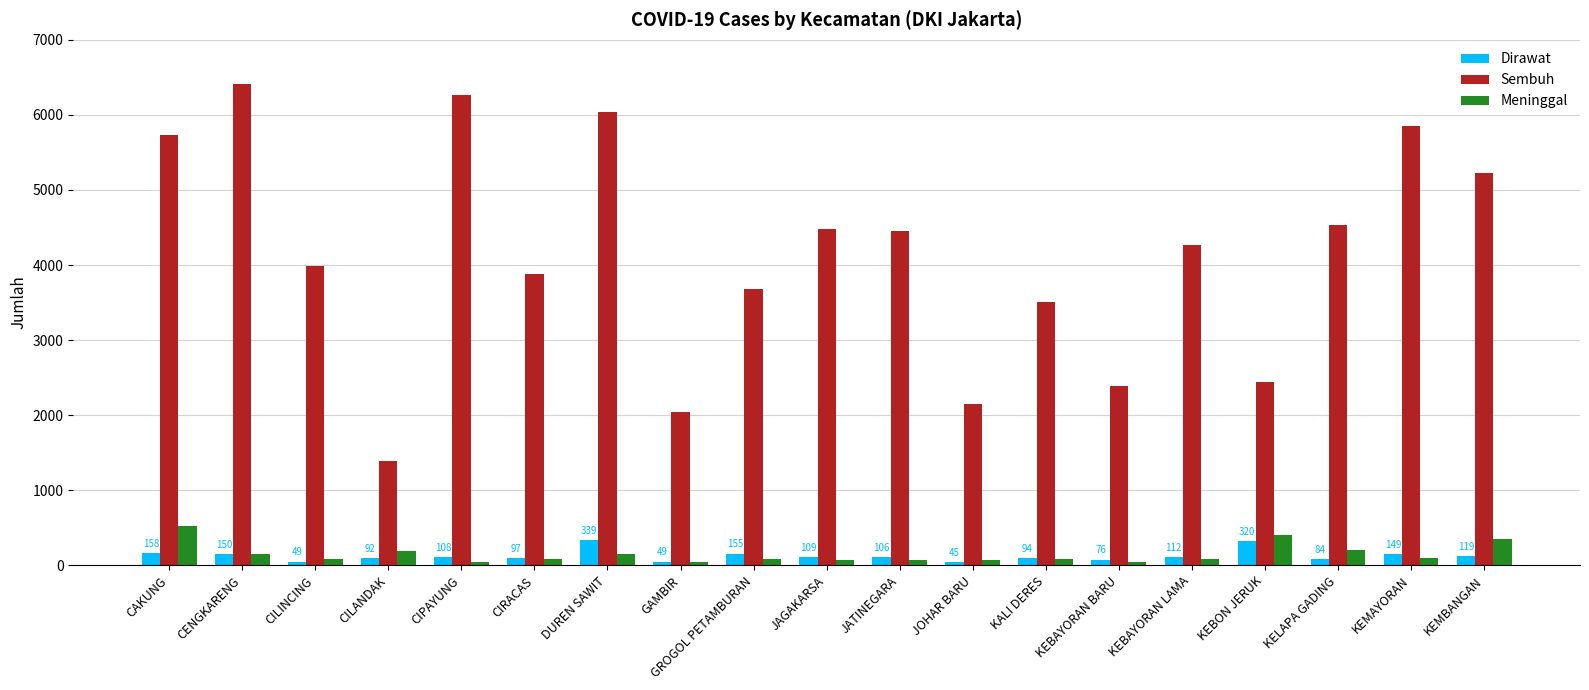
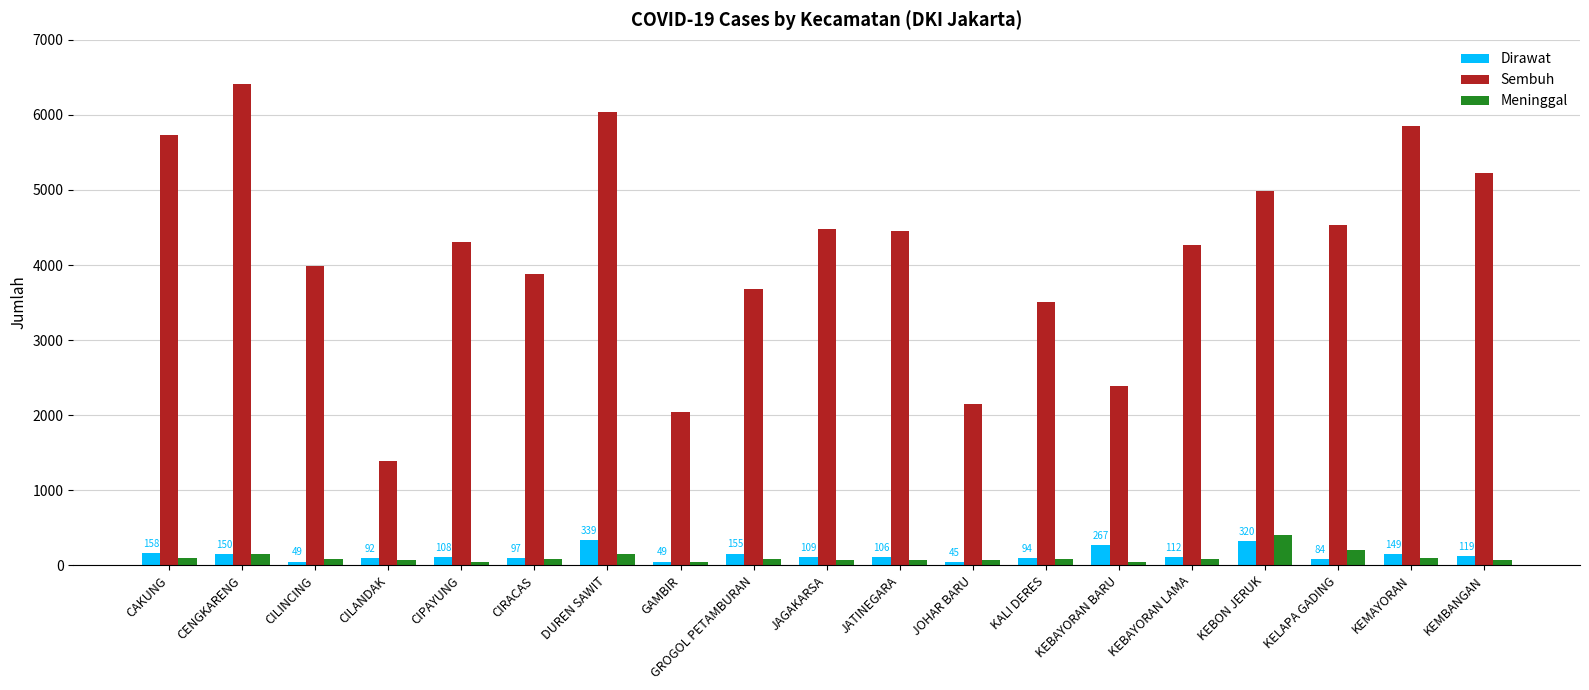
Meninggal, CAKUNG: 500 -> 100
Meninggal, CILANDAK: 200 -> 100
Sembuh, CIPAYUNG: 6300 -> 4300
Dirawat, KEBAYORAN BARU: 76 -> 267
Sembuh, KEBON JERUK: 2400 -> 5000
Meninggal, KEMBANGAN: 300 -> 100
